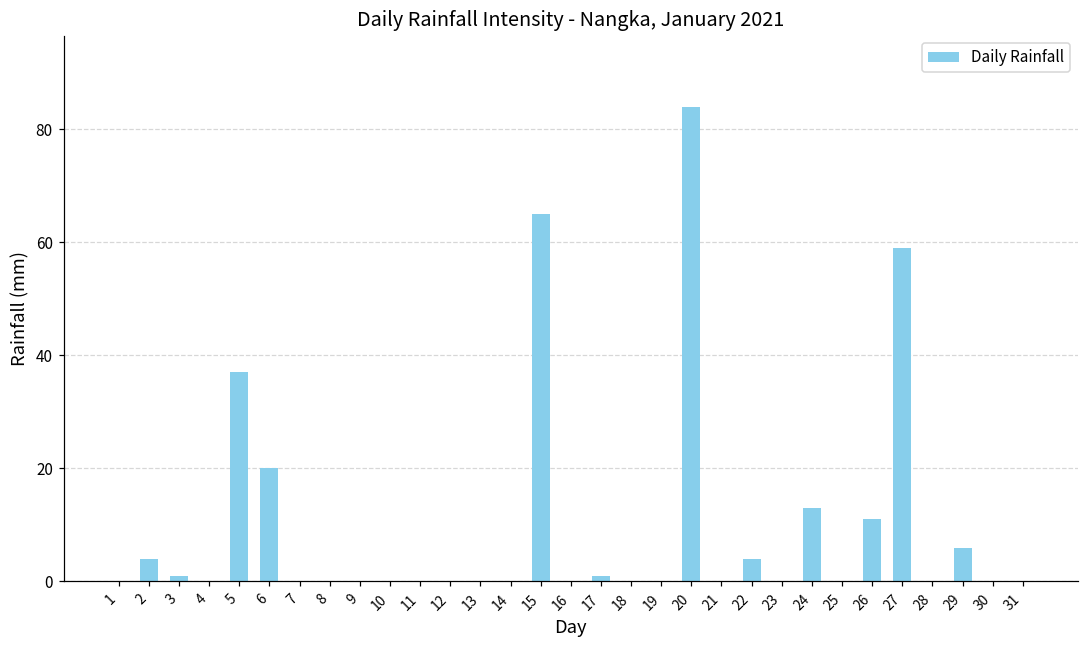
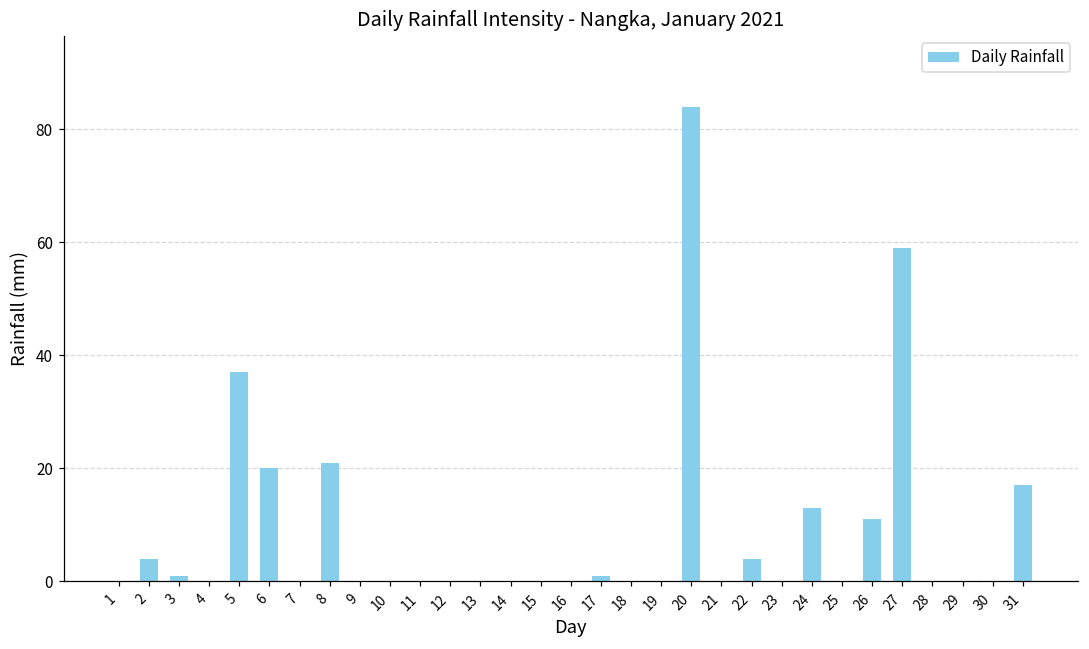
8: 0 -> 21
15: 65 -> 0
29: 6 -> 0
31: 0 -> 17
